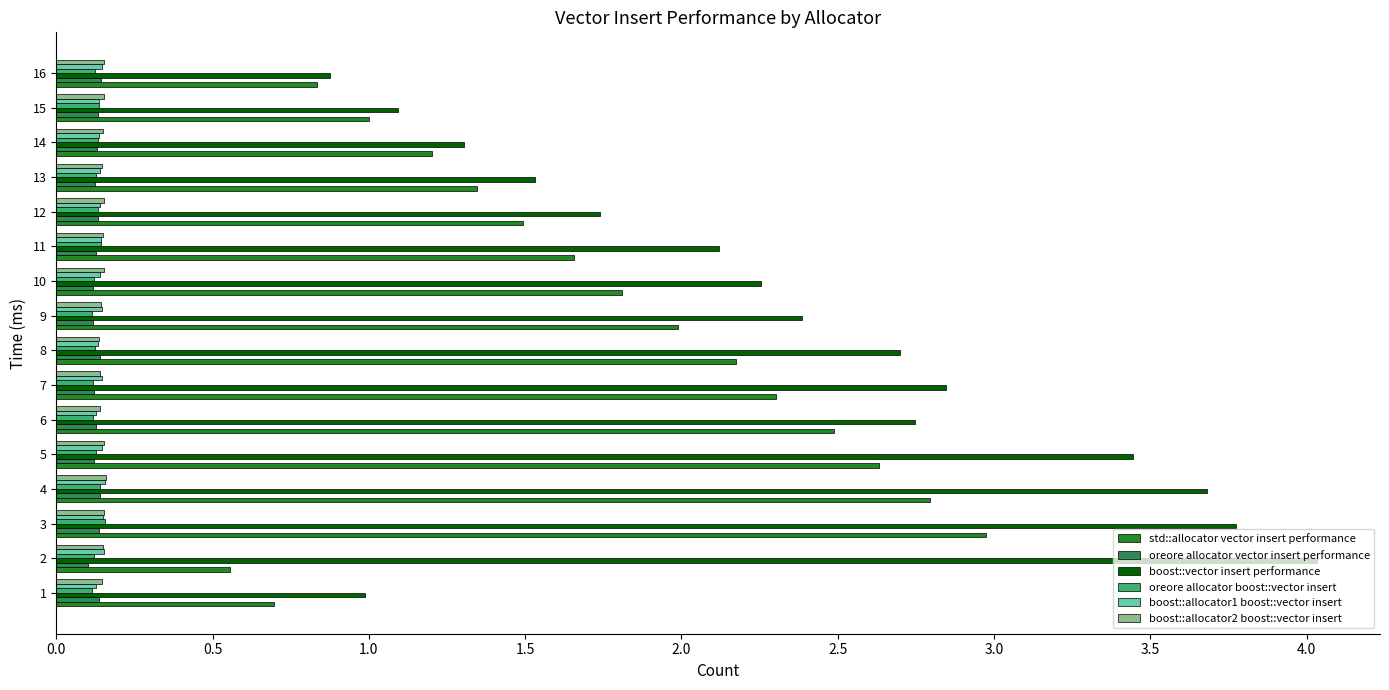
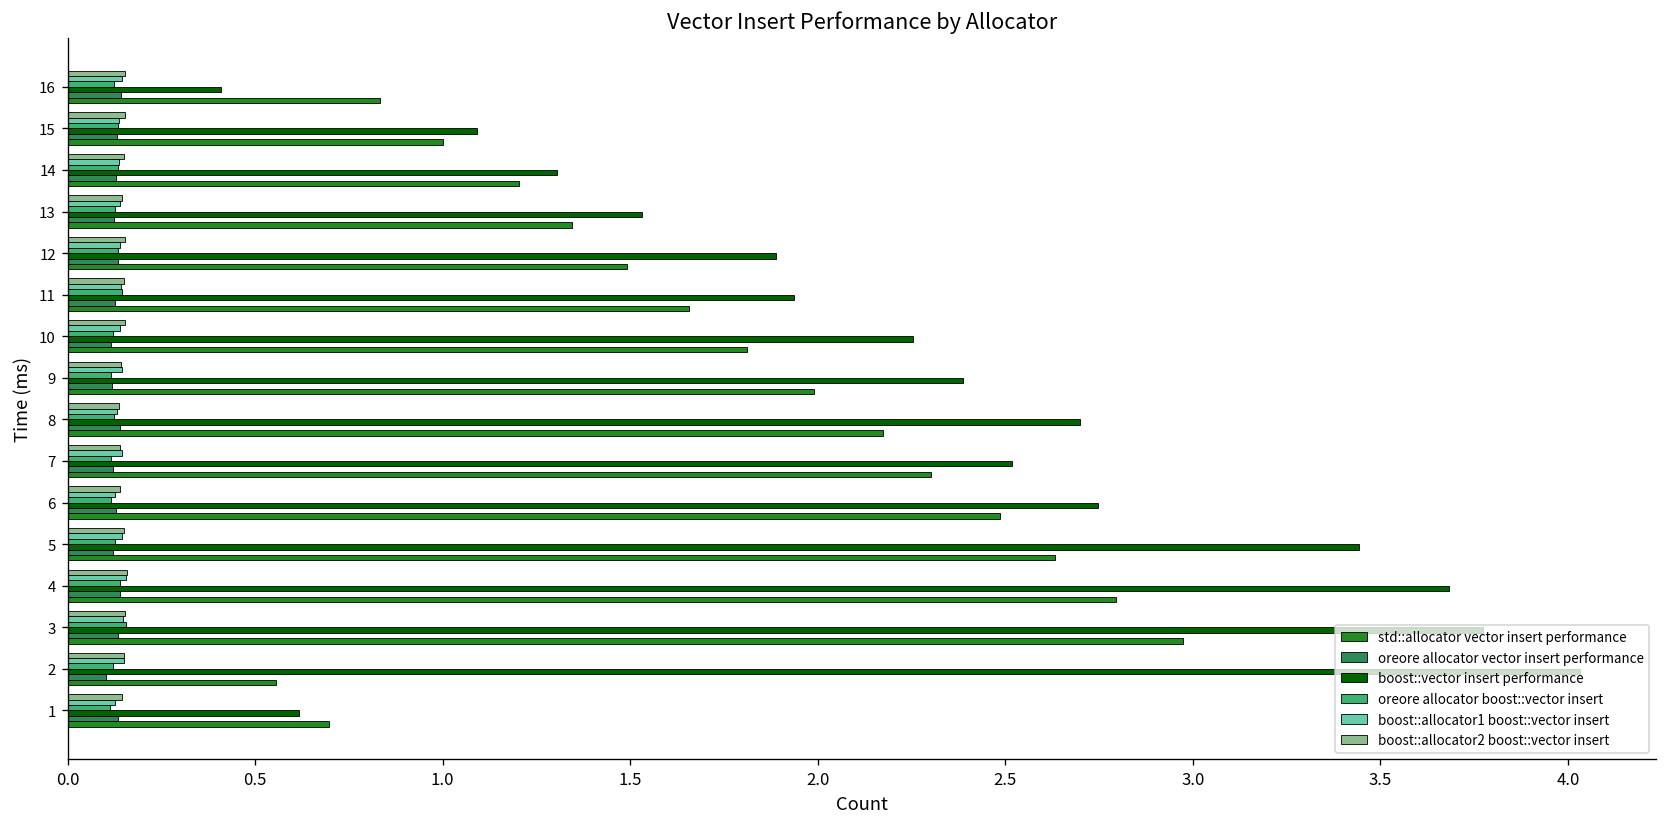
boost::vector insert performance, 16: 0.87 -> 0.41
boost::vector insert performance, 12: 1.74 -> 1.89
boost::vector insert performance, 11: 2.12 -> 1.94
boost::vector insert performance, 7: 2.85 -> 2.52
boost::vector insert performance, 1: 0.99 -> 0.62
